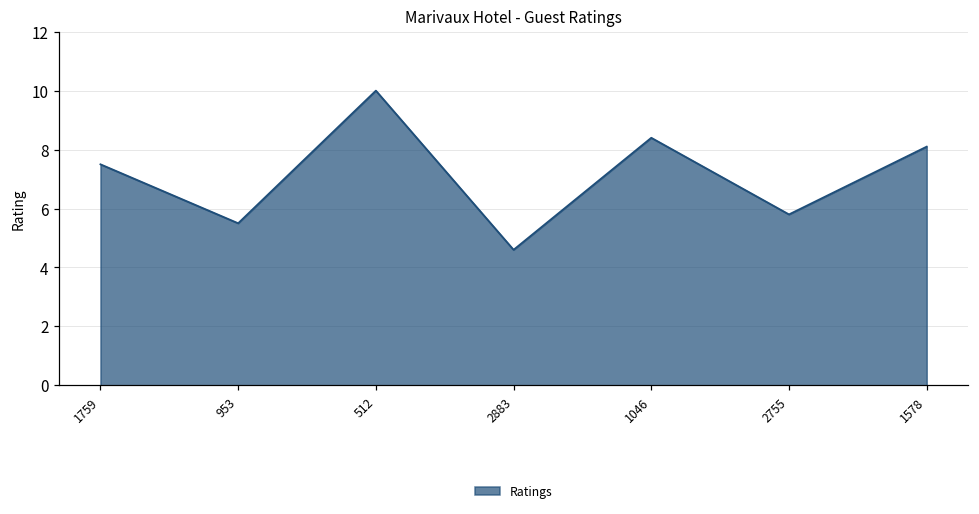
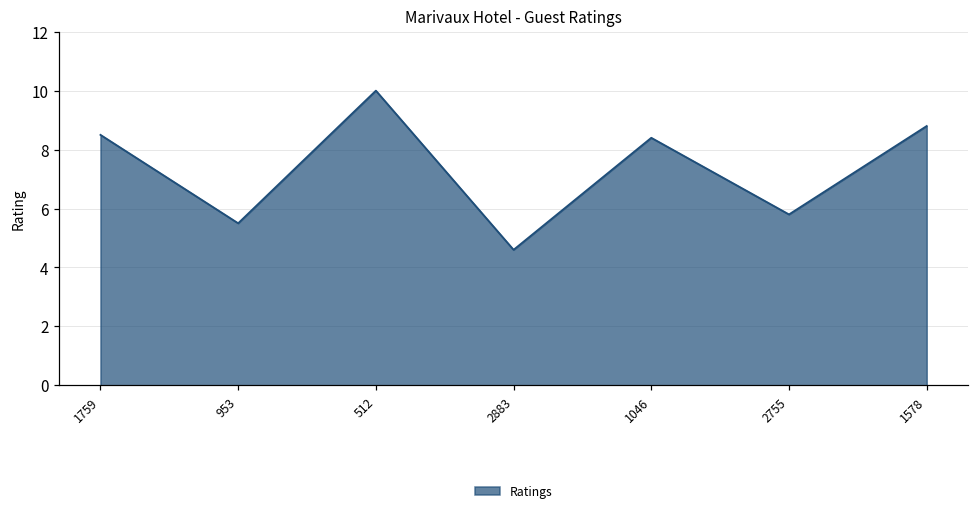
1759: 7.5 -> 8.5
1578: 8.1 -> 8.8
